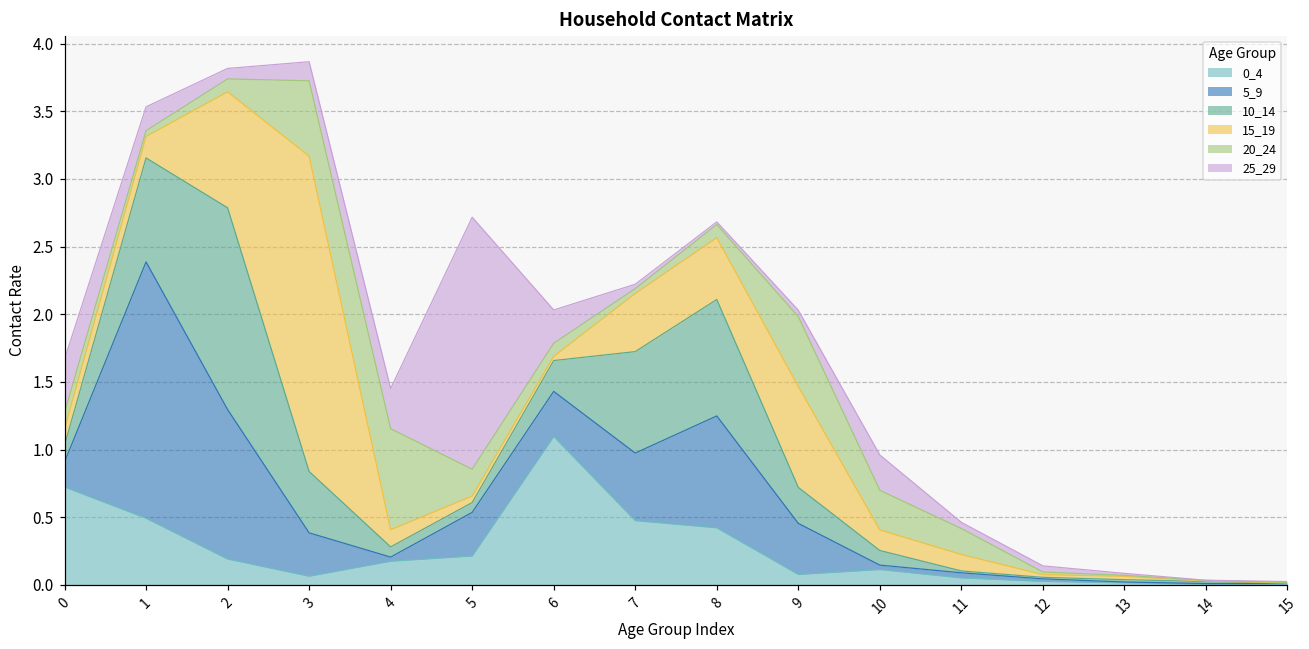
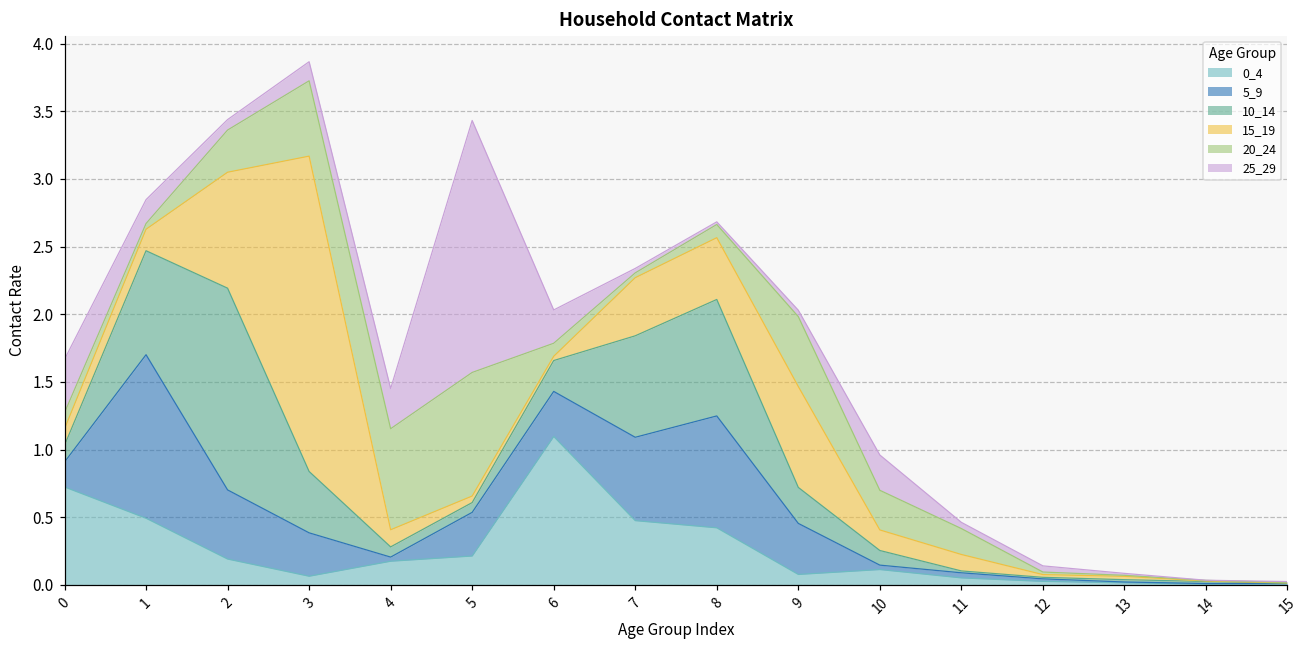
5_9, 1: 1.89 -> 1.21
5_9, 2: 1.11 -> 0.51
20_24, 2: 0.10 -> 0.31
20_24, 5: 0.20 -> 0.91
5_9, 7: 0.50 -> 0.62
